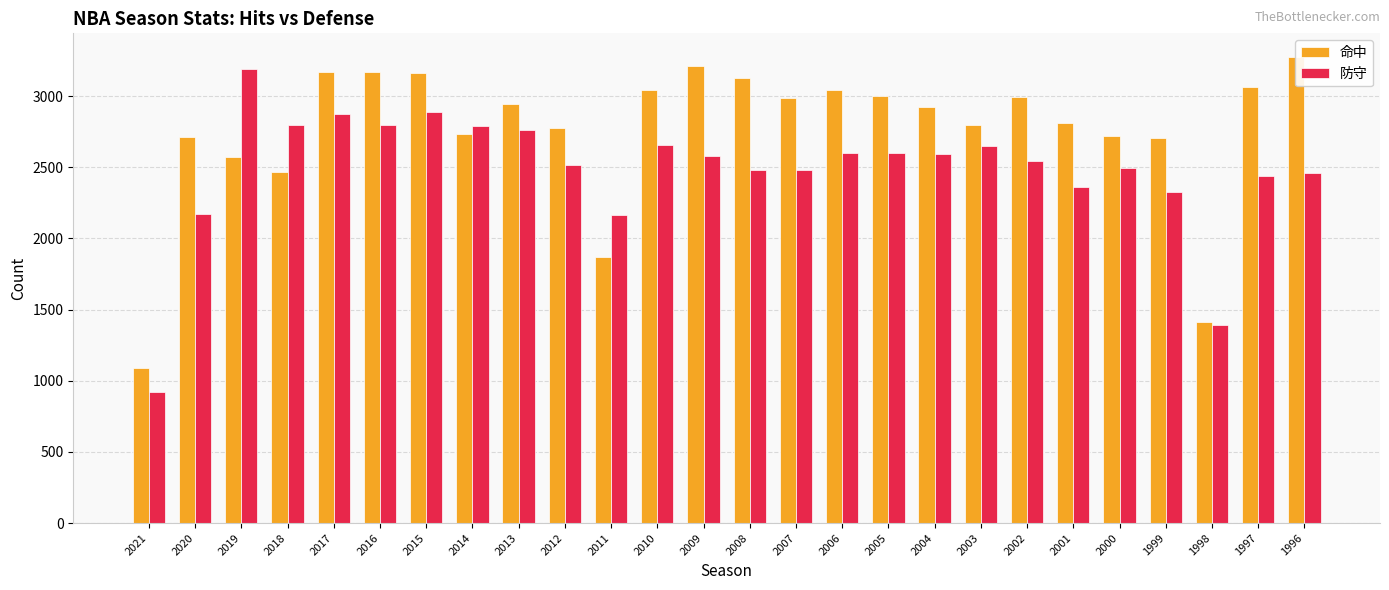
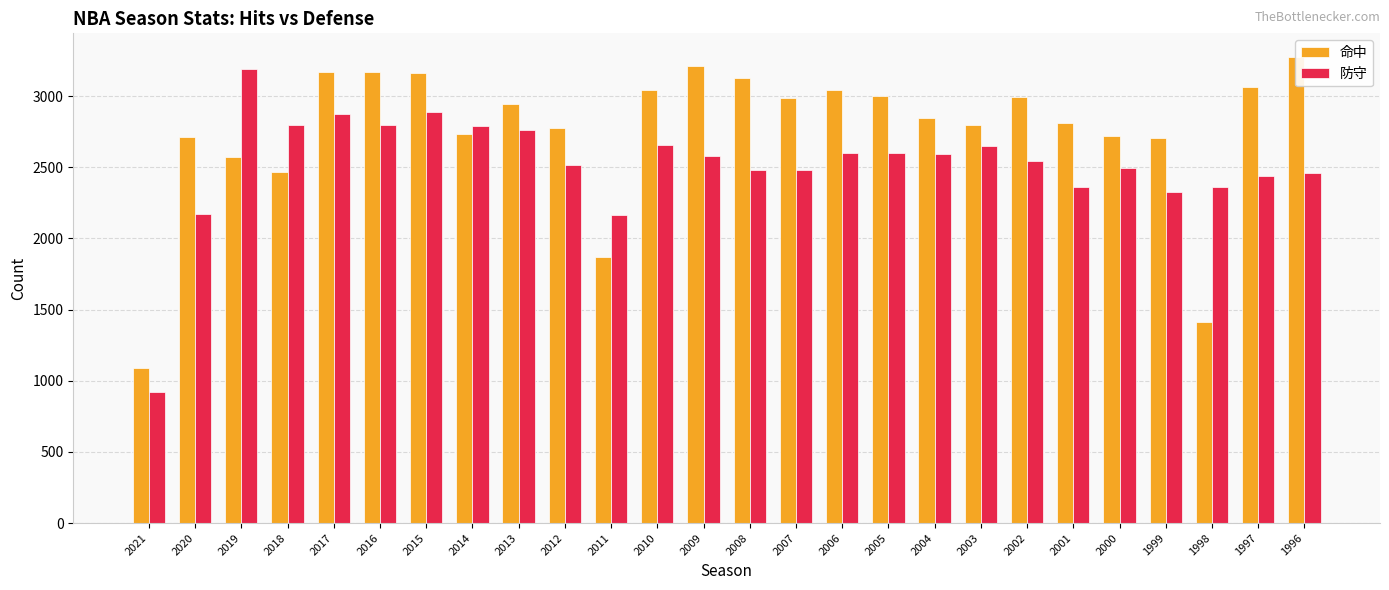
命中, 2004: 2930 -> 2850
防守, 1998: 1390 -> 2360
